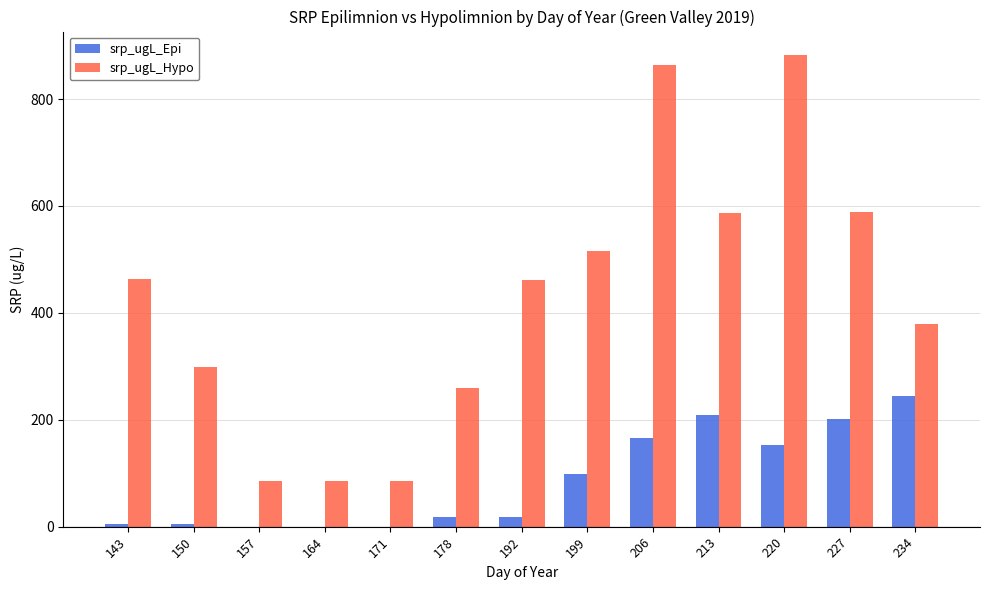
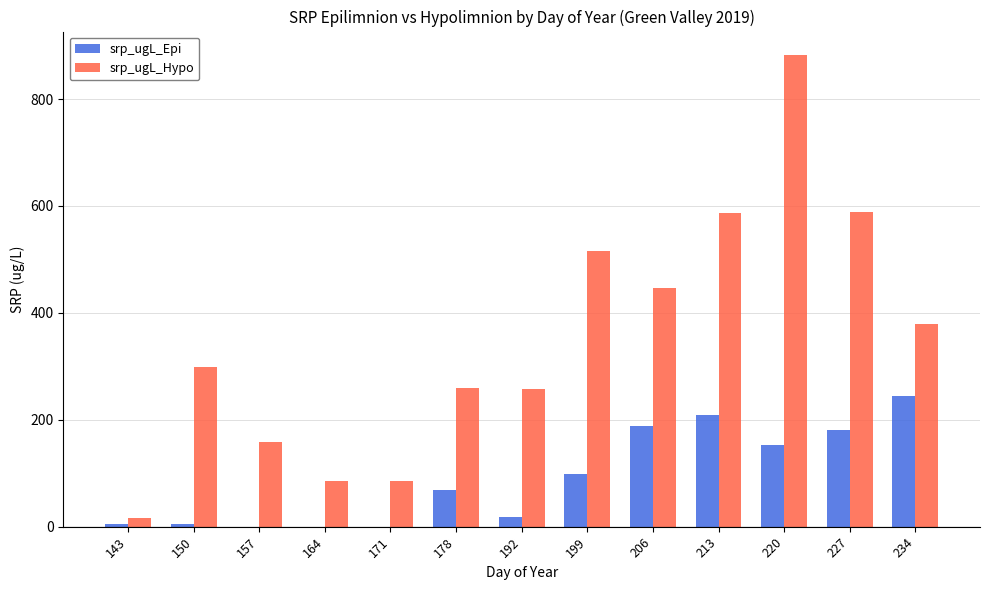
srp_ugL_Hypo, 143: 460 -> 20
srp_ugL_Hypo, 157: 80 -> 160
srp_ugL_Epi, 178: 20 -> 70
srp_ugL_Hypo, 192: 460 -> 260
srp_ugL_Epi, 206: 170 -> 190
srp_ugL_Hypo, 206: 860 -> 450
srp_ugL_Epi, 227: 200 -> 180
